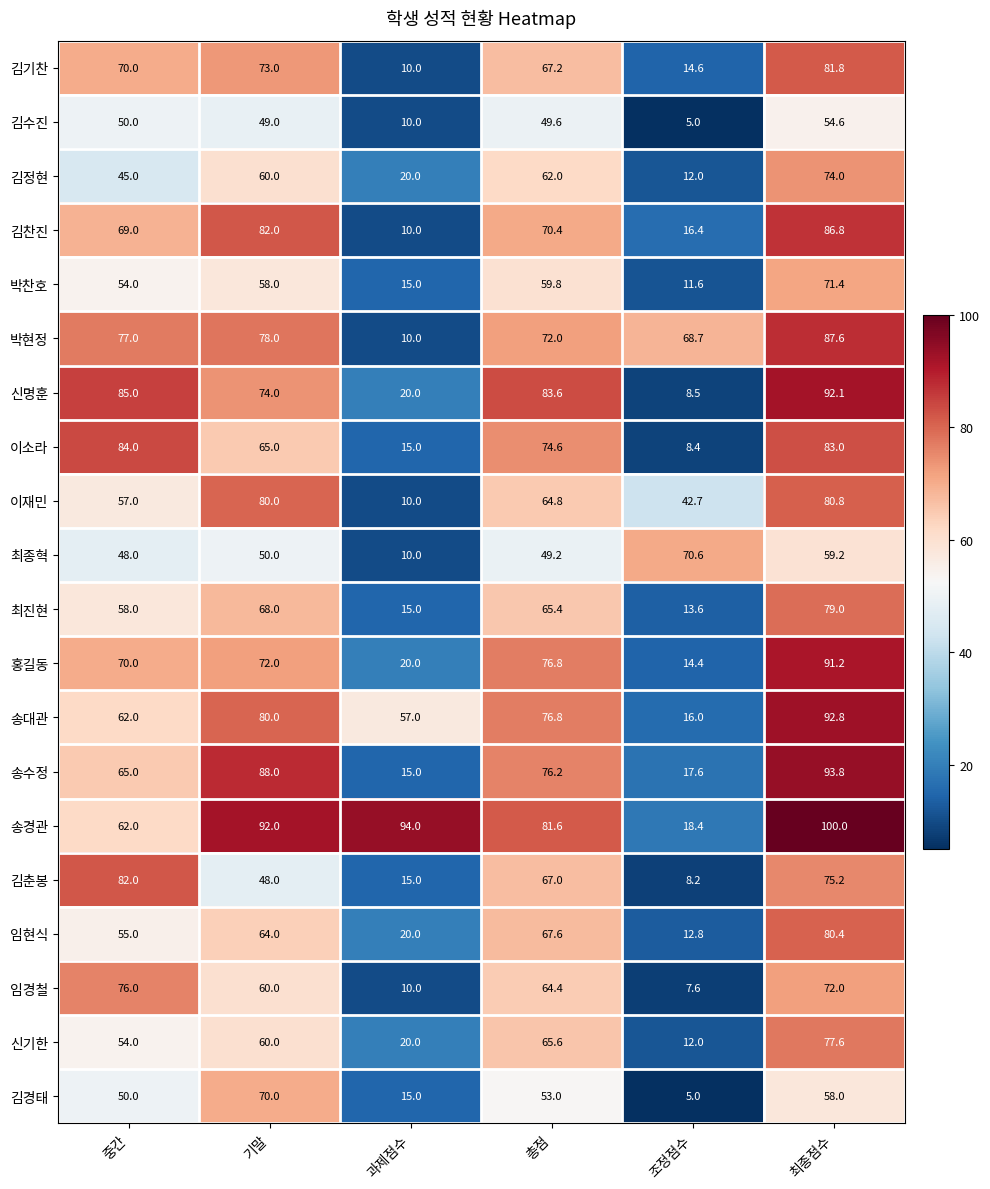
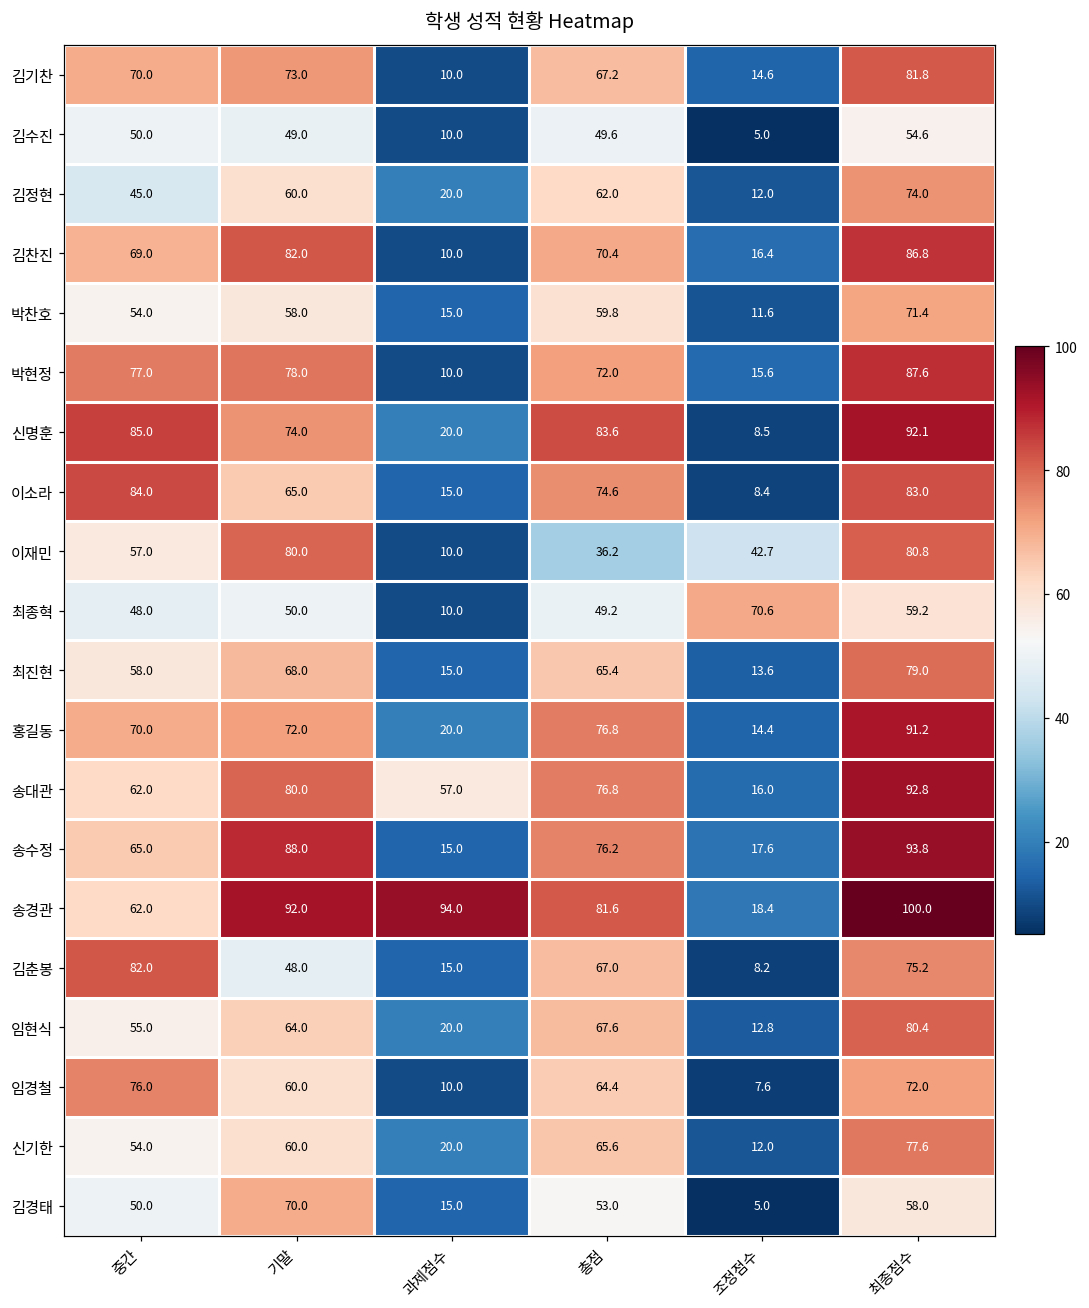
박현정, 조정점수: 68.7 -> 15.6
이재민, 총점: 64.8 -> 36.2
